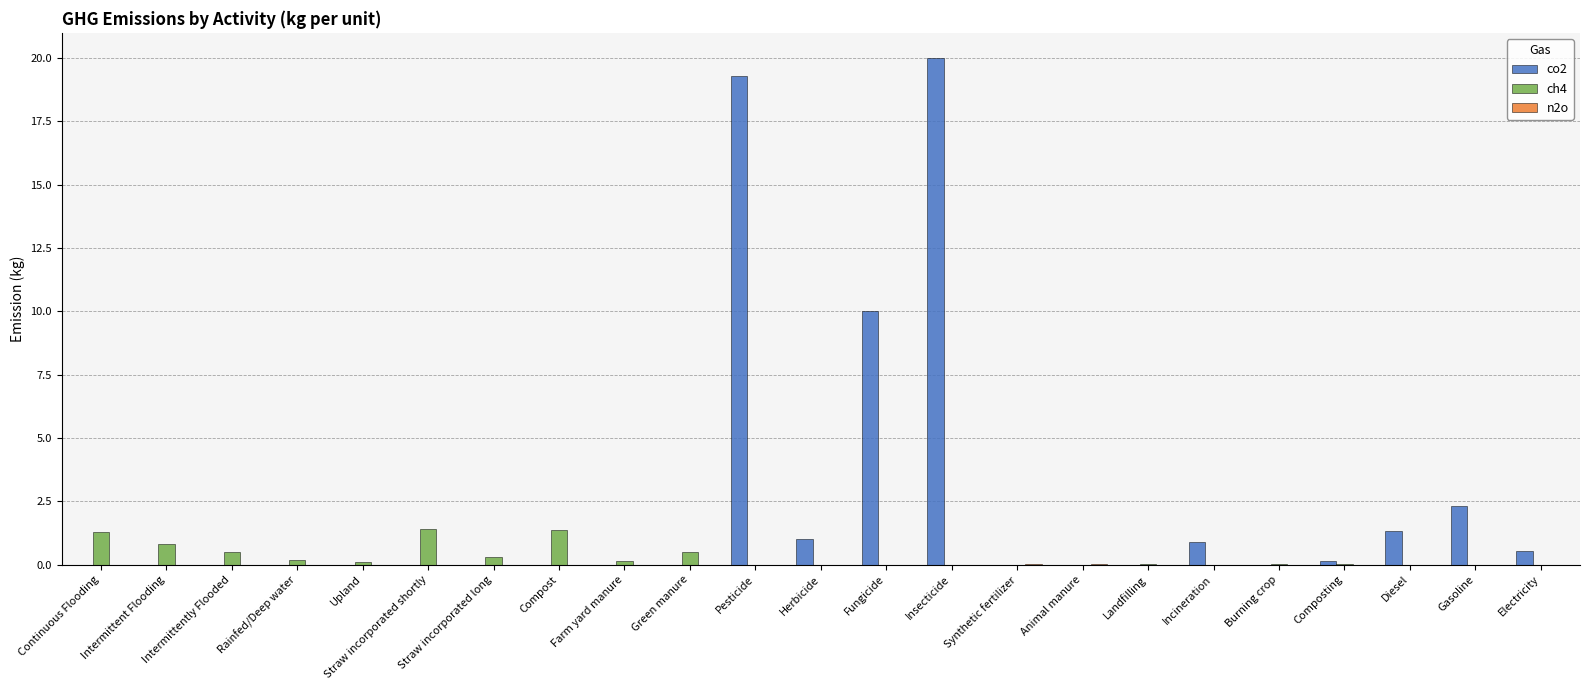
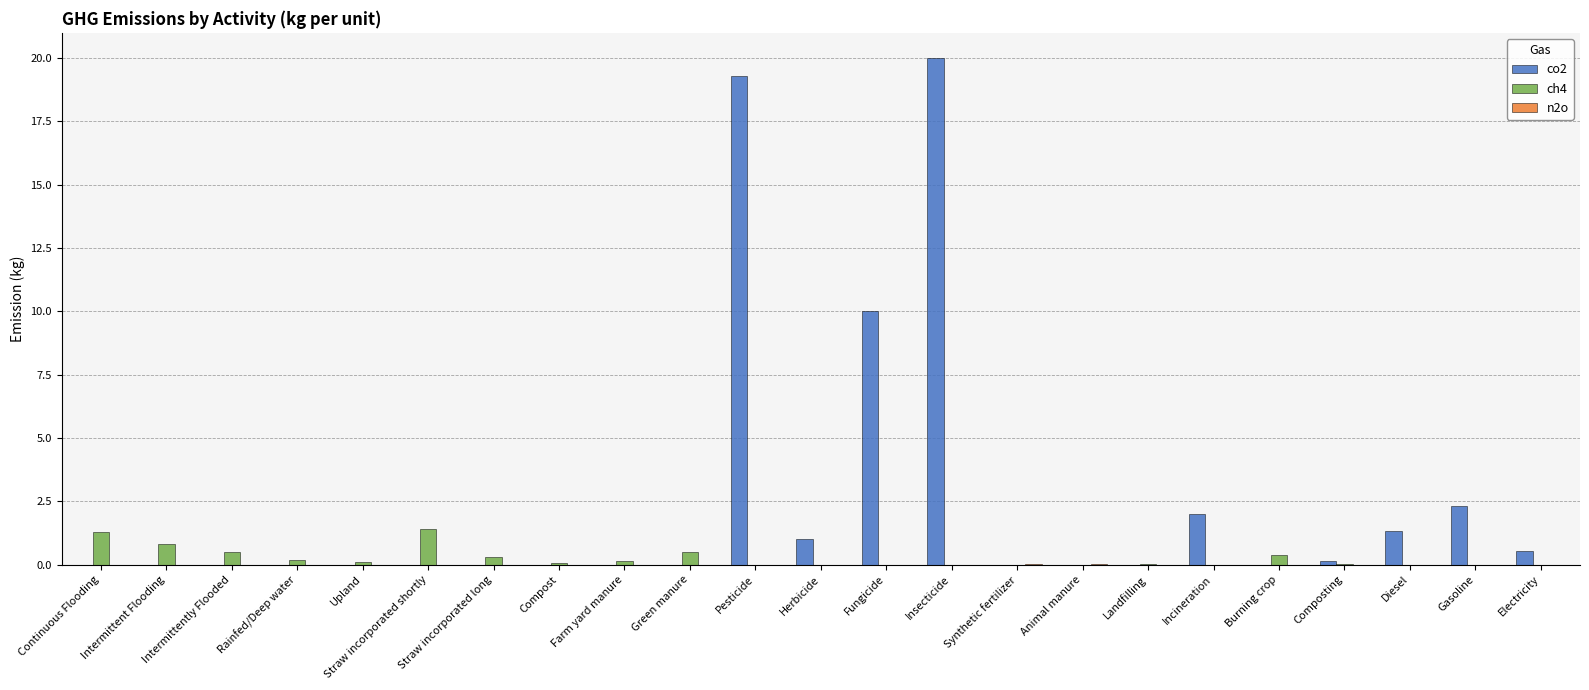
ch4, Compost: 1.4 -> 0.1
co2, Incineration: 0.9 -> 2.0
ch4, Burning crop: 0.0 -> 0.4
